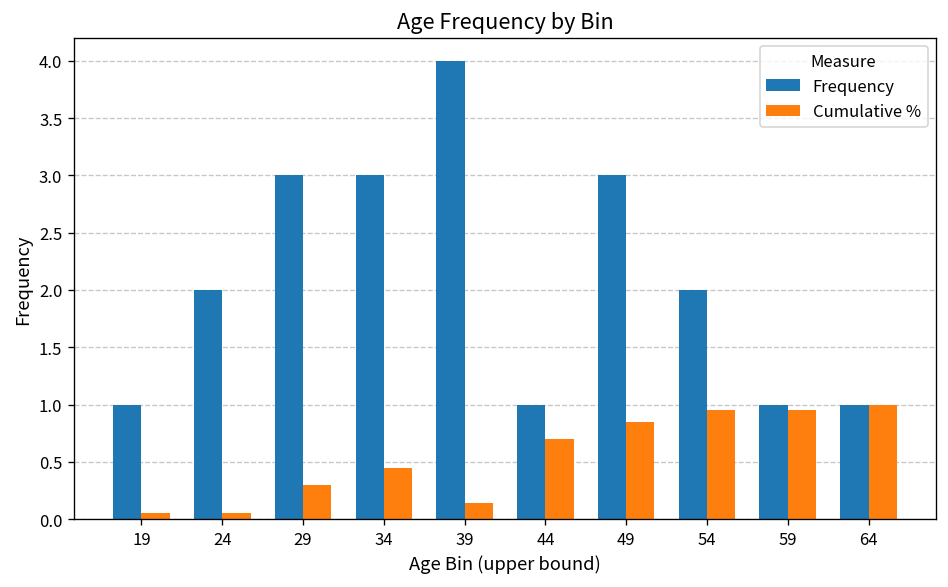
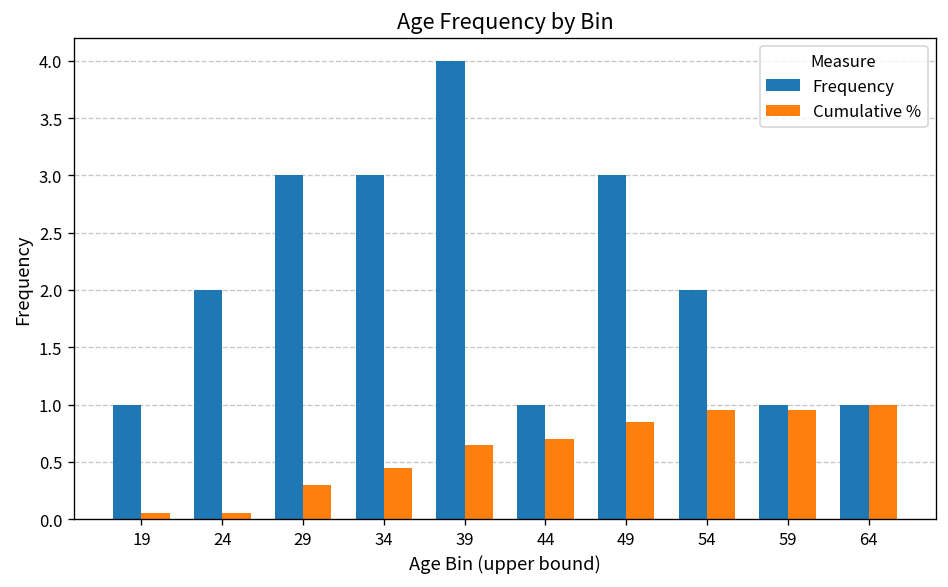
Cumulative %, 39: 0.1 -> 0.7
